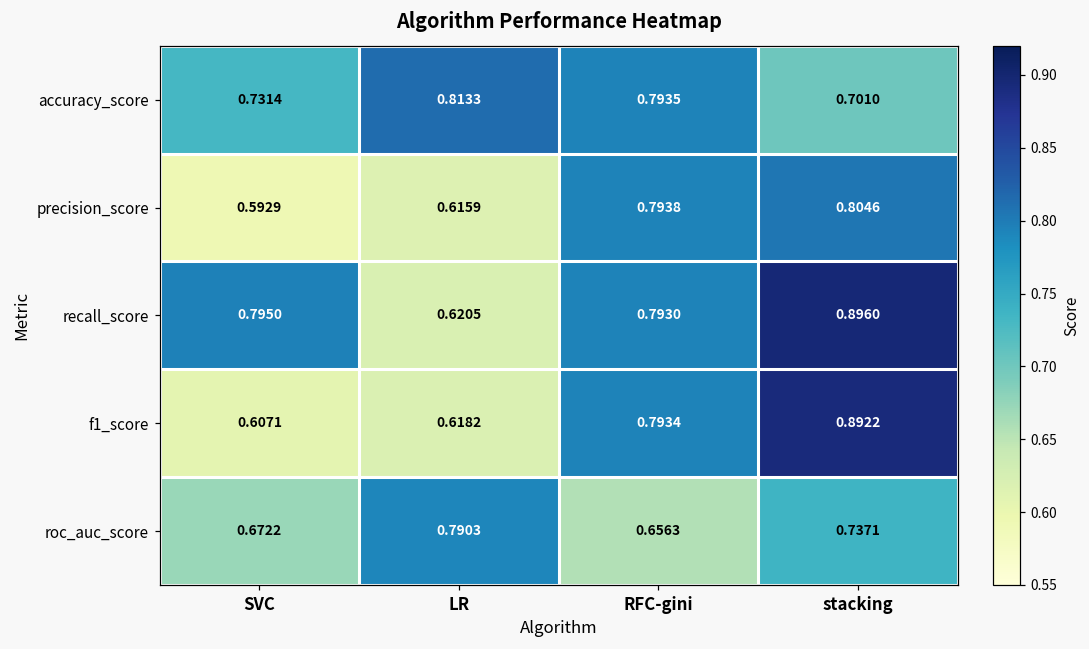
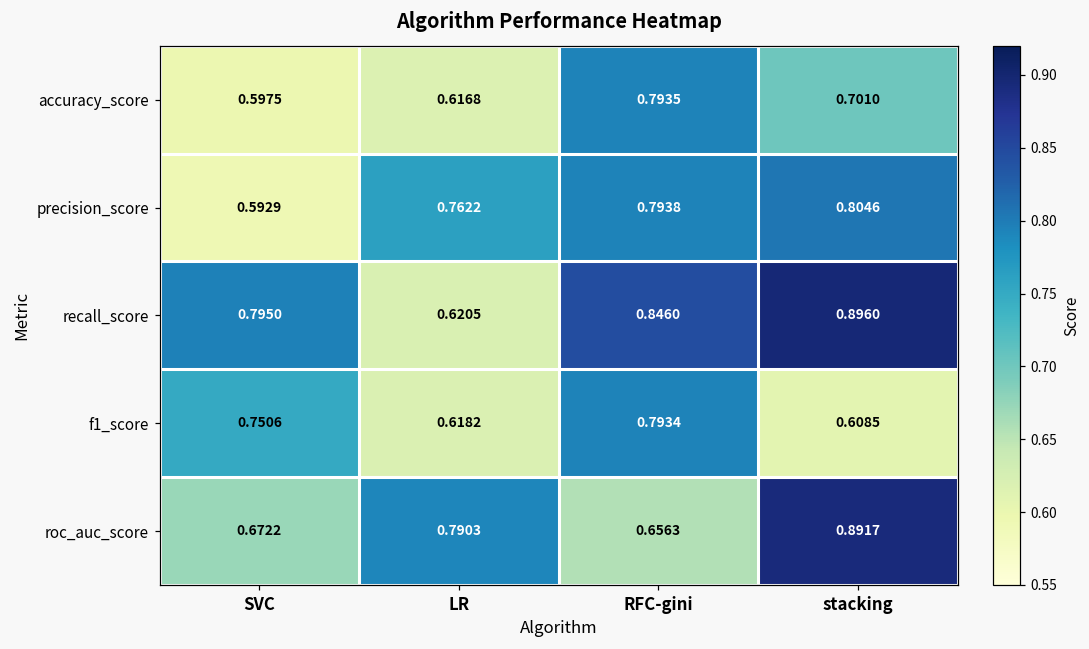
accuracy_score, SVC: 0.7314 -> 0.5975
accuracy_score, LR: 0.8133 -> 0.6168
precision_score, LR: 0.6159 -> 0.7622
recall_score, RFC-gini: 0.7930 -> 0.8460
f1_score, SVC: 0.6071 -> 0.7506
f1_score, stacking: 0.8922 -> 0.6085
roc_auc_score, stacking: 0.7371 -> 0.8917
